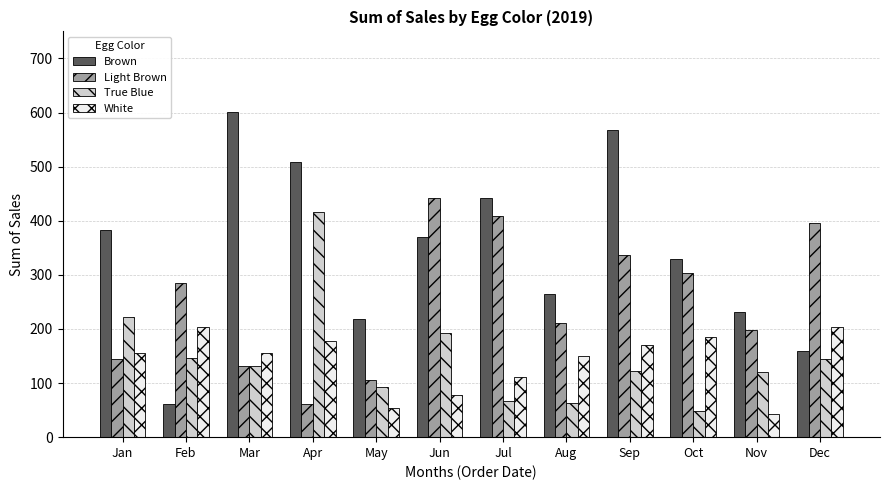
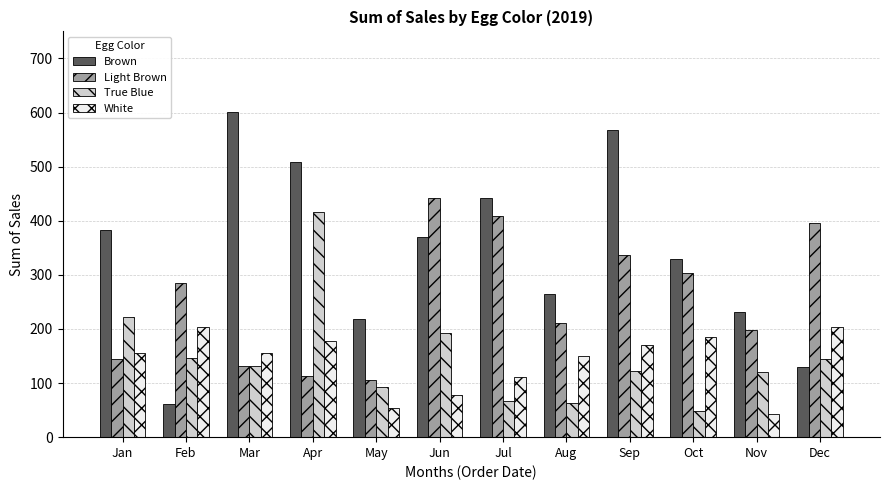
Light Brown, Apr: 60 -> 110
Brown, Dec: 160 -> 130
